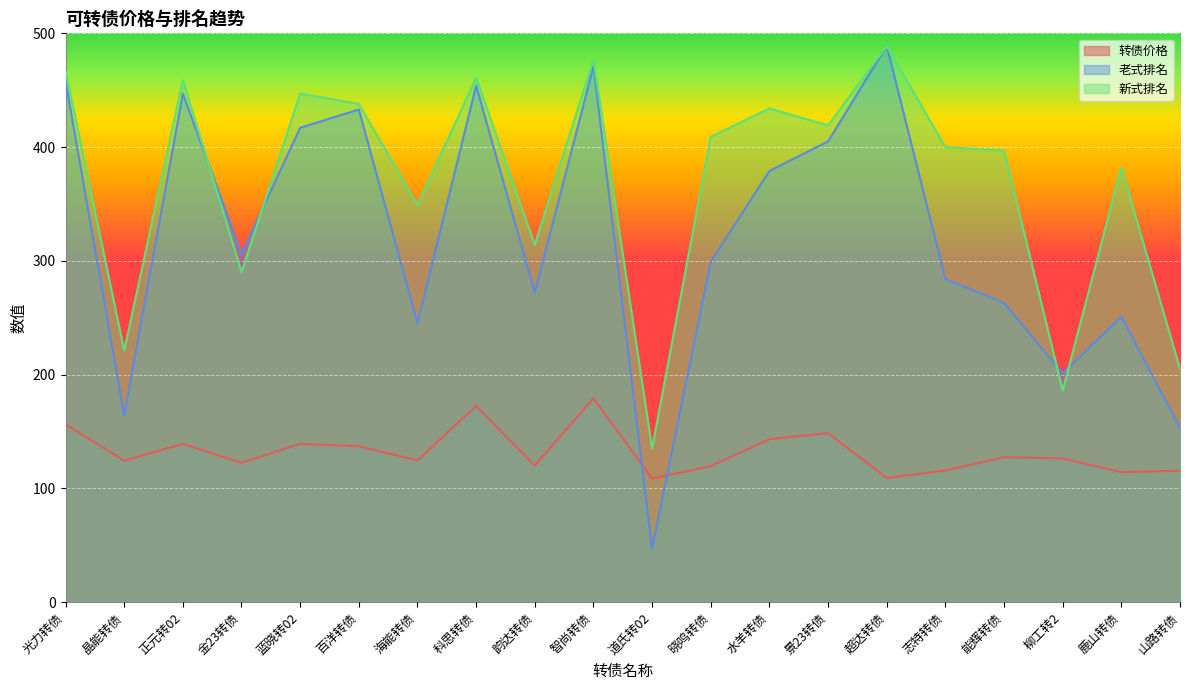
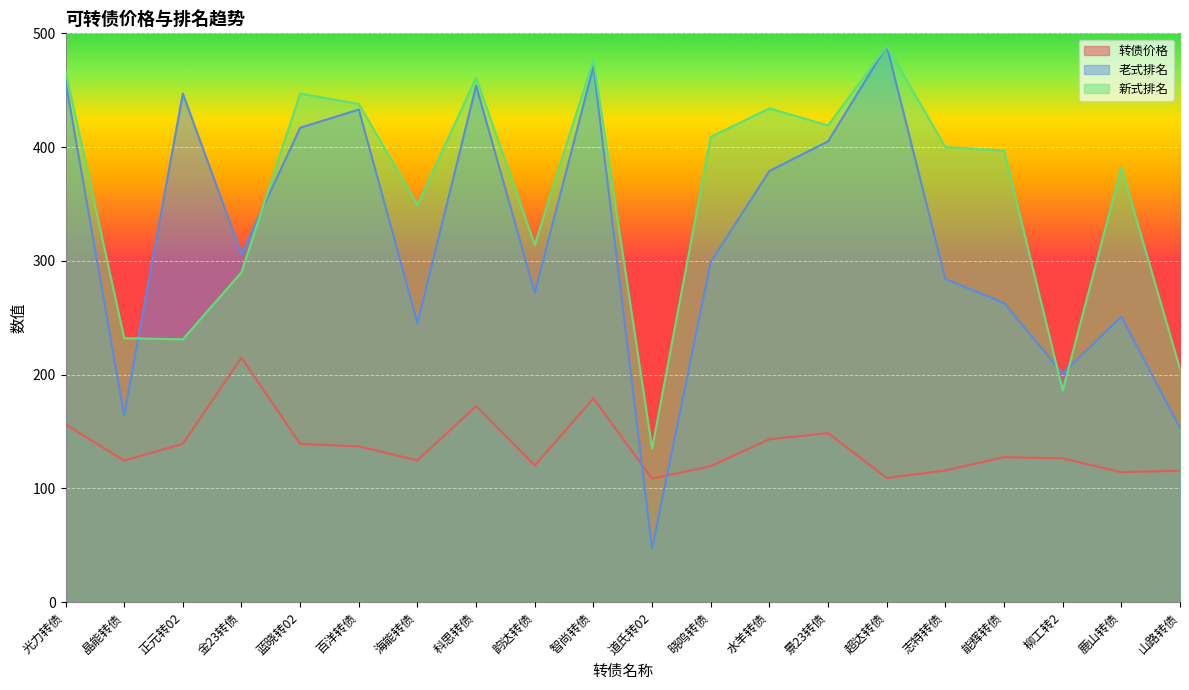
新式排名, 晶能转债: 221 -> 232
新式排名, 正元转02: 459 -> 231
转债价格, 金23转债: 122 -> 215
